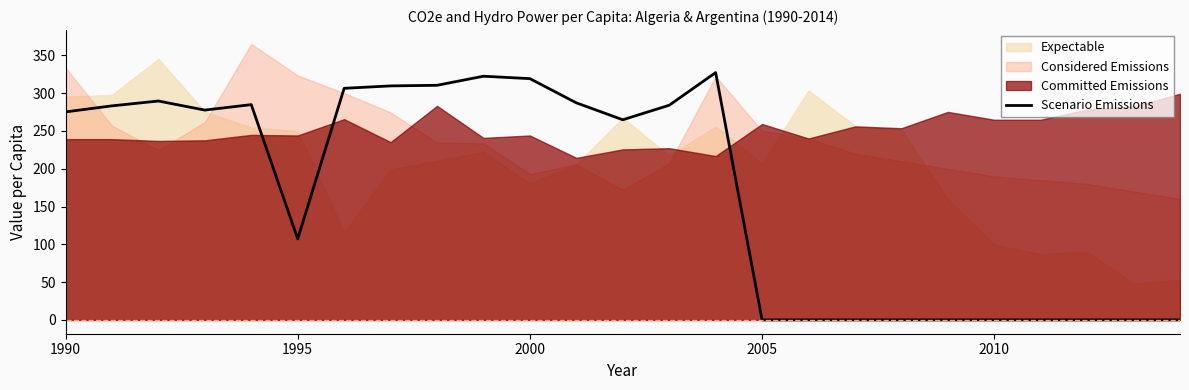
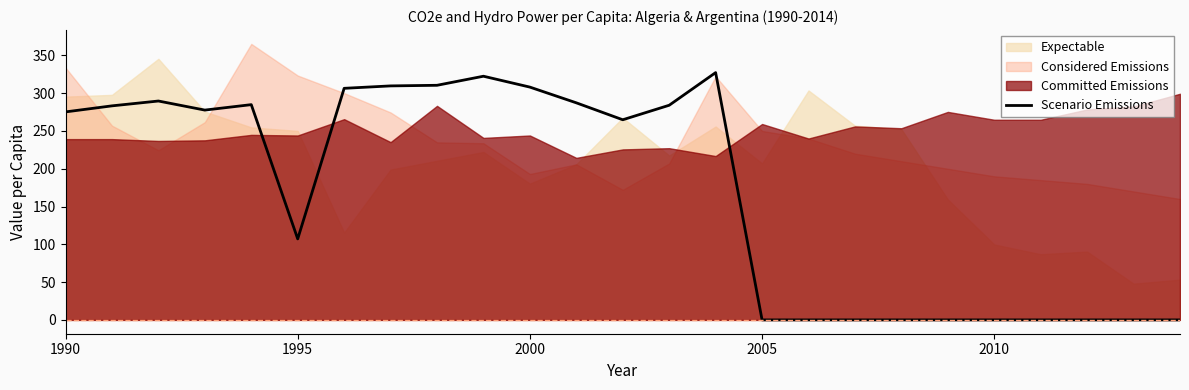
Scenario Emissions, 2000: 320 -> 310
